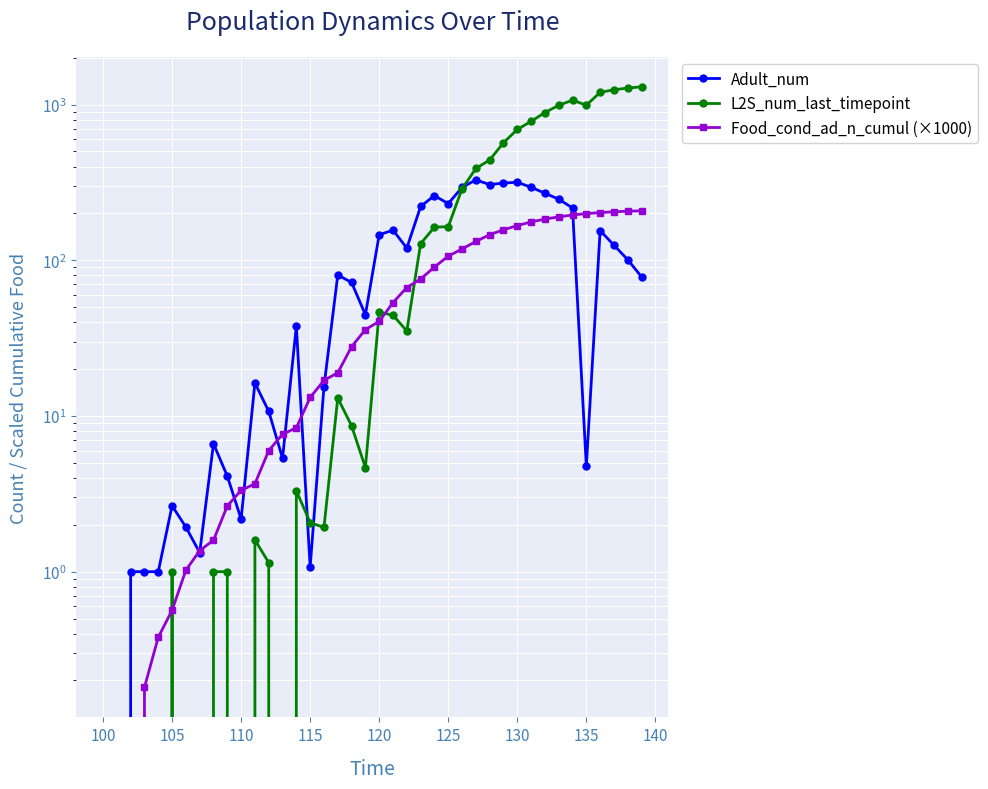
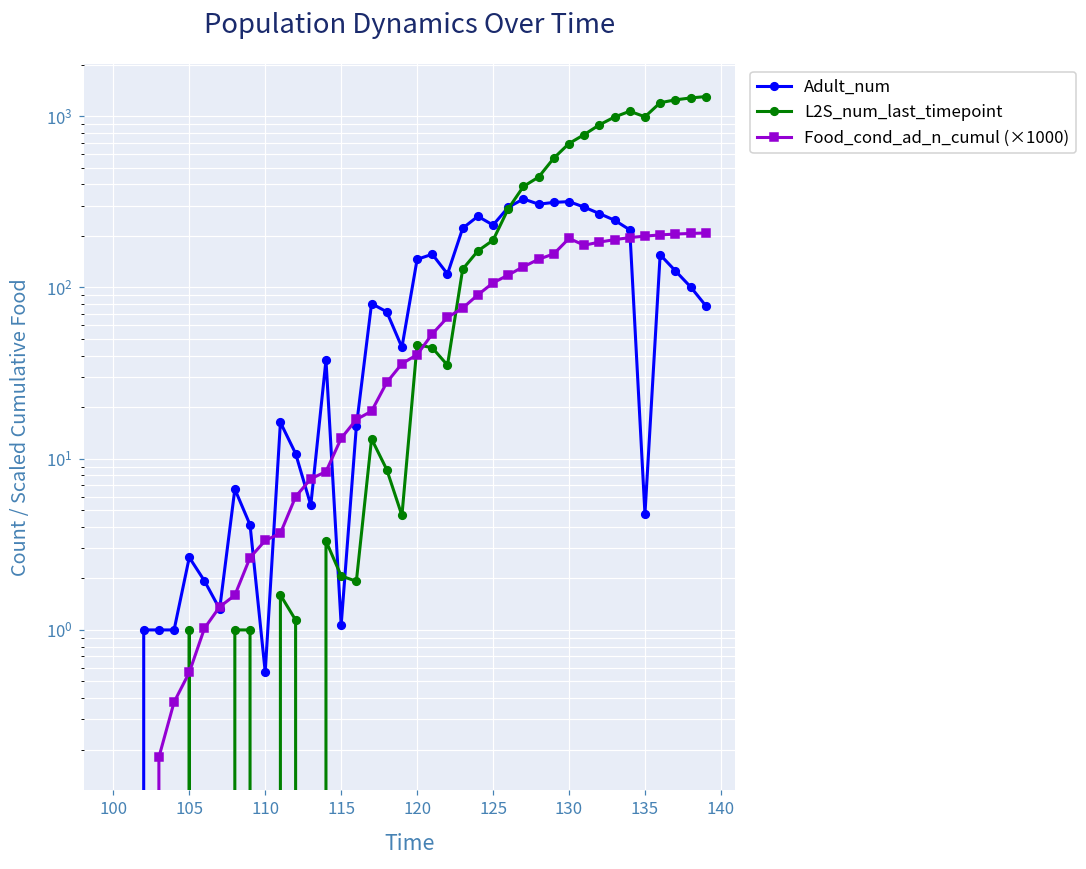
Adult_num, 110: 2.2 -> 0.57
L2S_num_last_timepoint, 125: 160 -> 190
Food_cond_ad_n_cumul (×1000), 130: 170 -> 190
